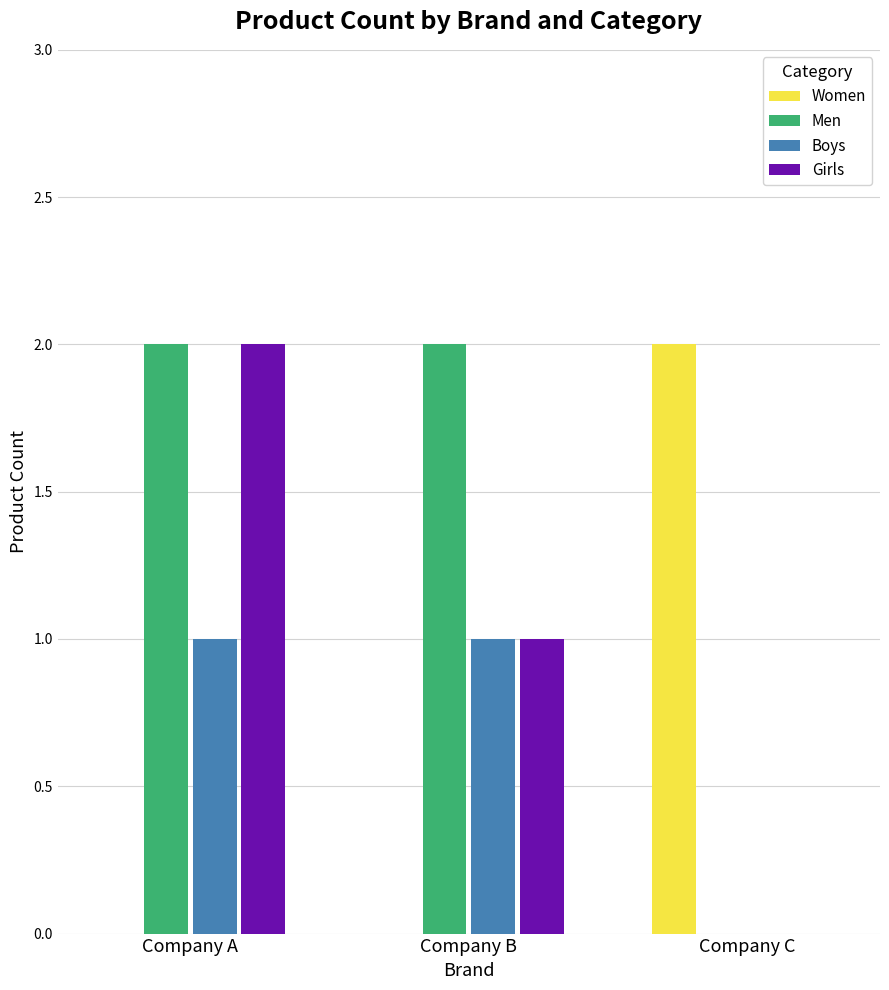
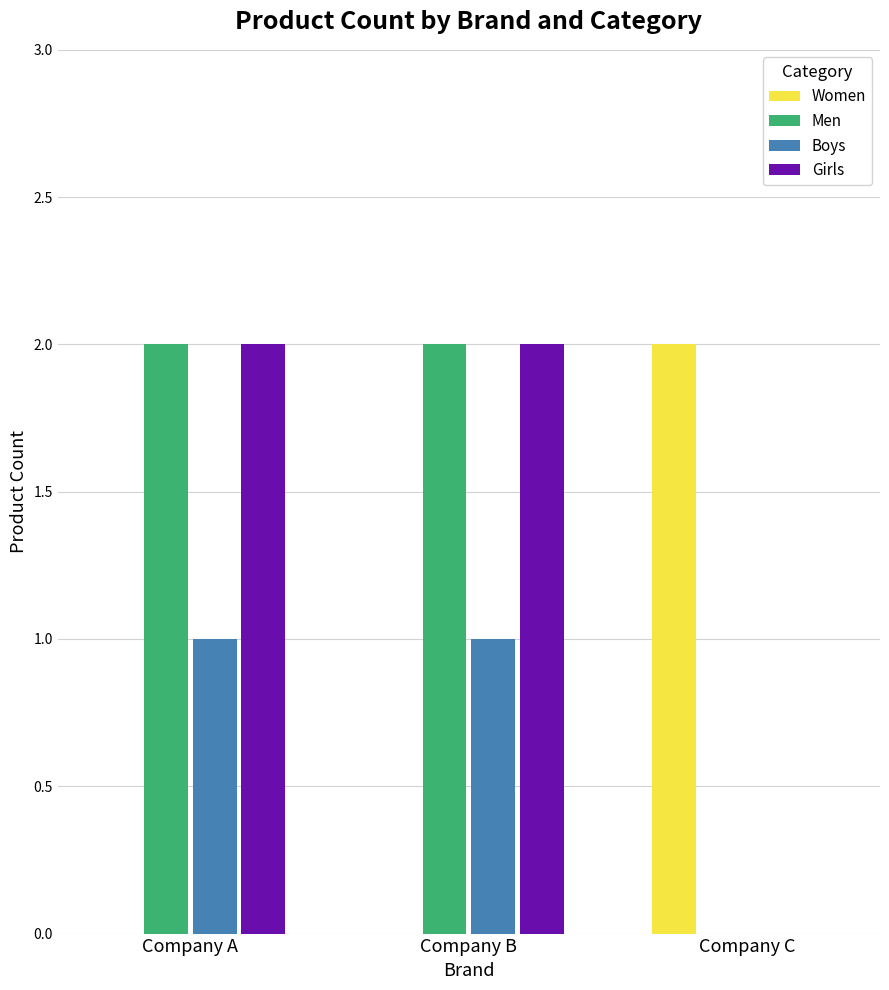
Girls, Company B: 1 -> 2
